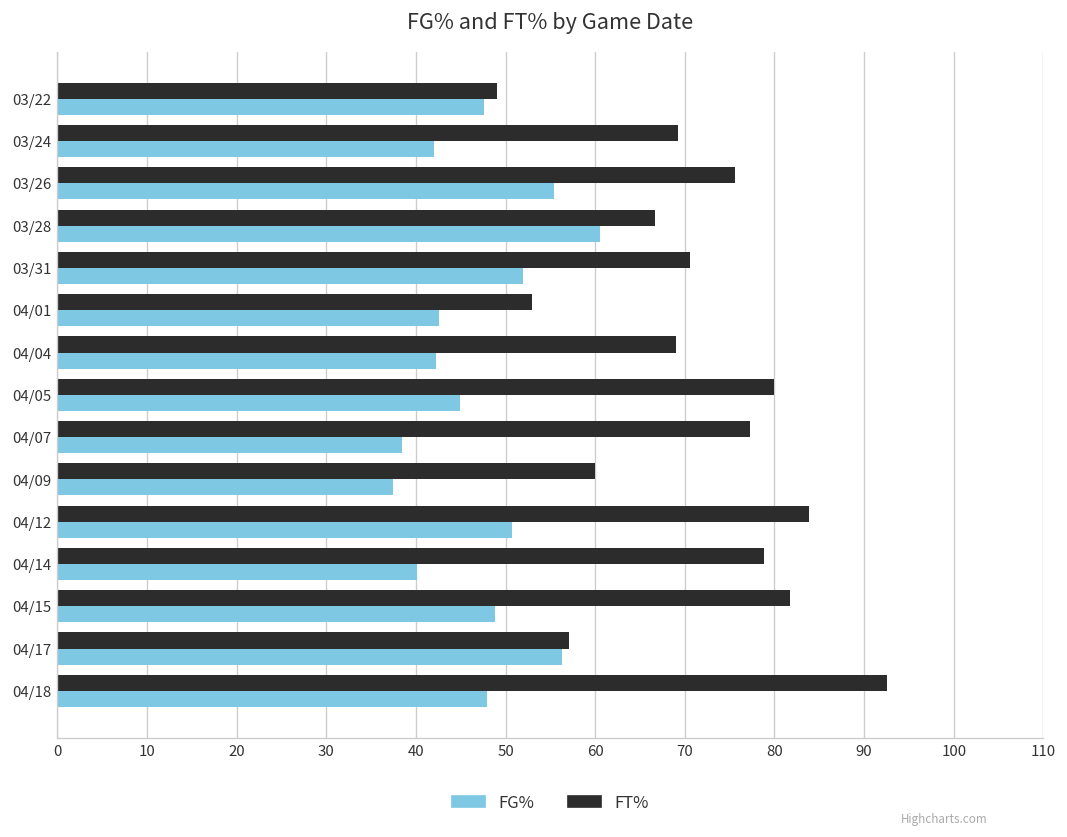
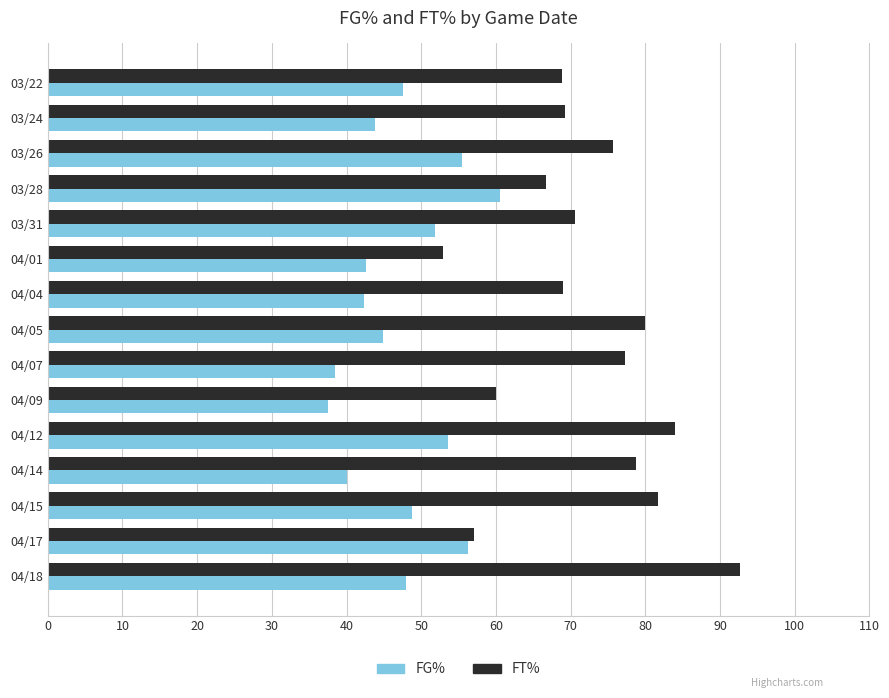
FT%, 03/22: 49 -> 69
FG%, 03/24: 42 -> 44
FG%, 04/12: 51 -> 54
